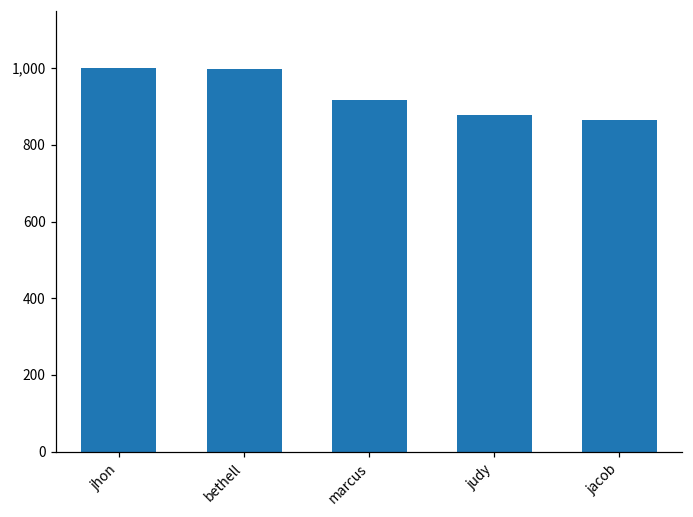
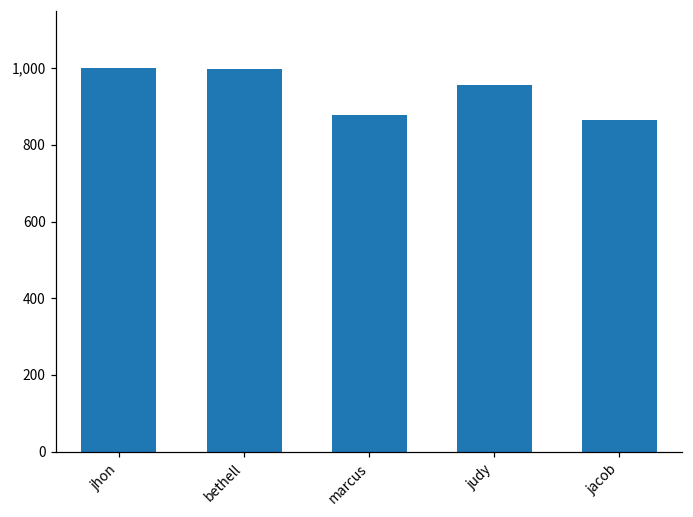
marcus: 920 -> 880
judy: 880 -> 960
